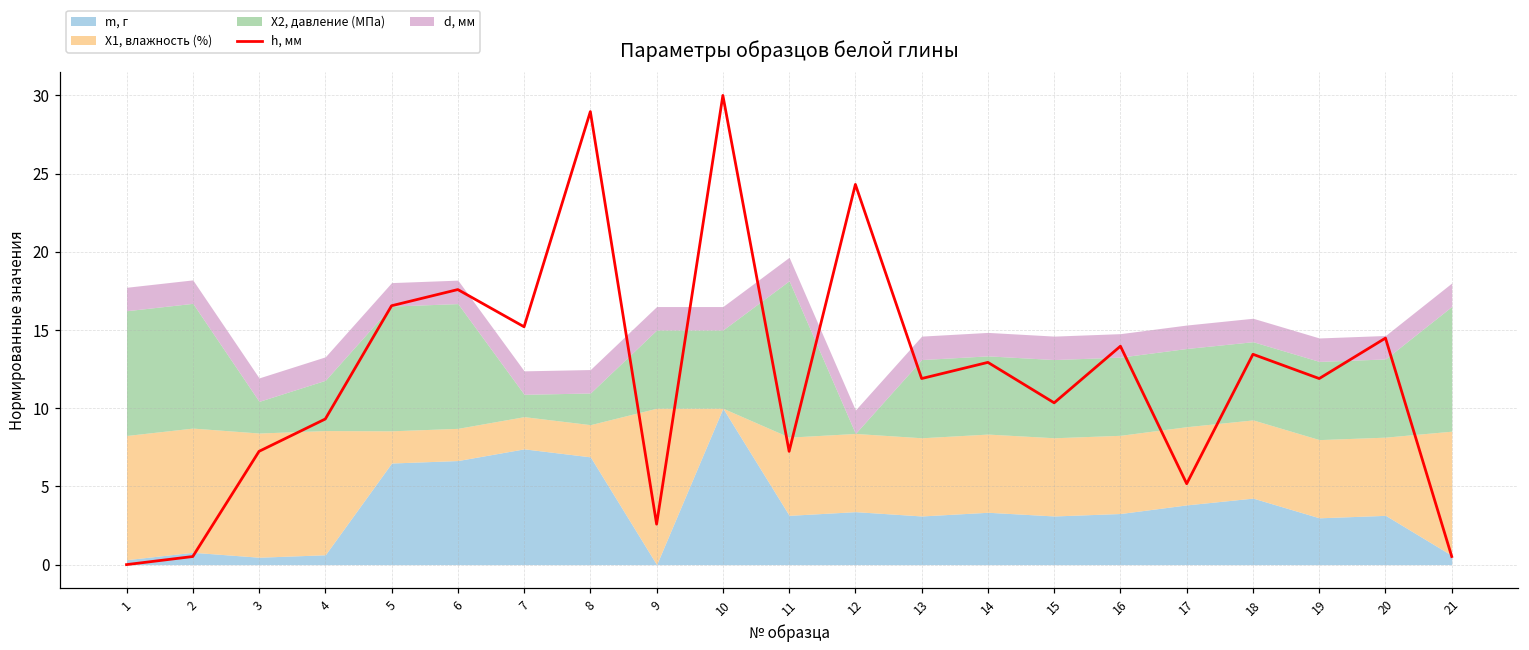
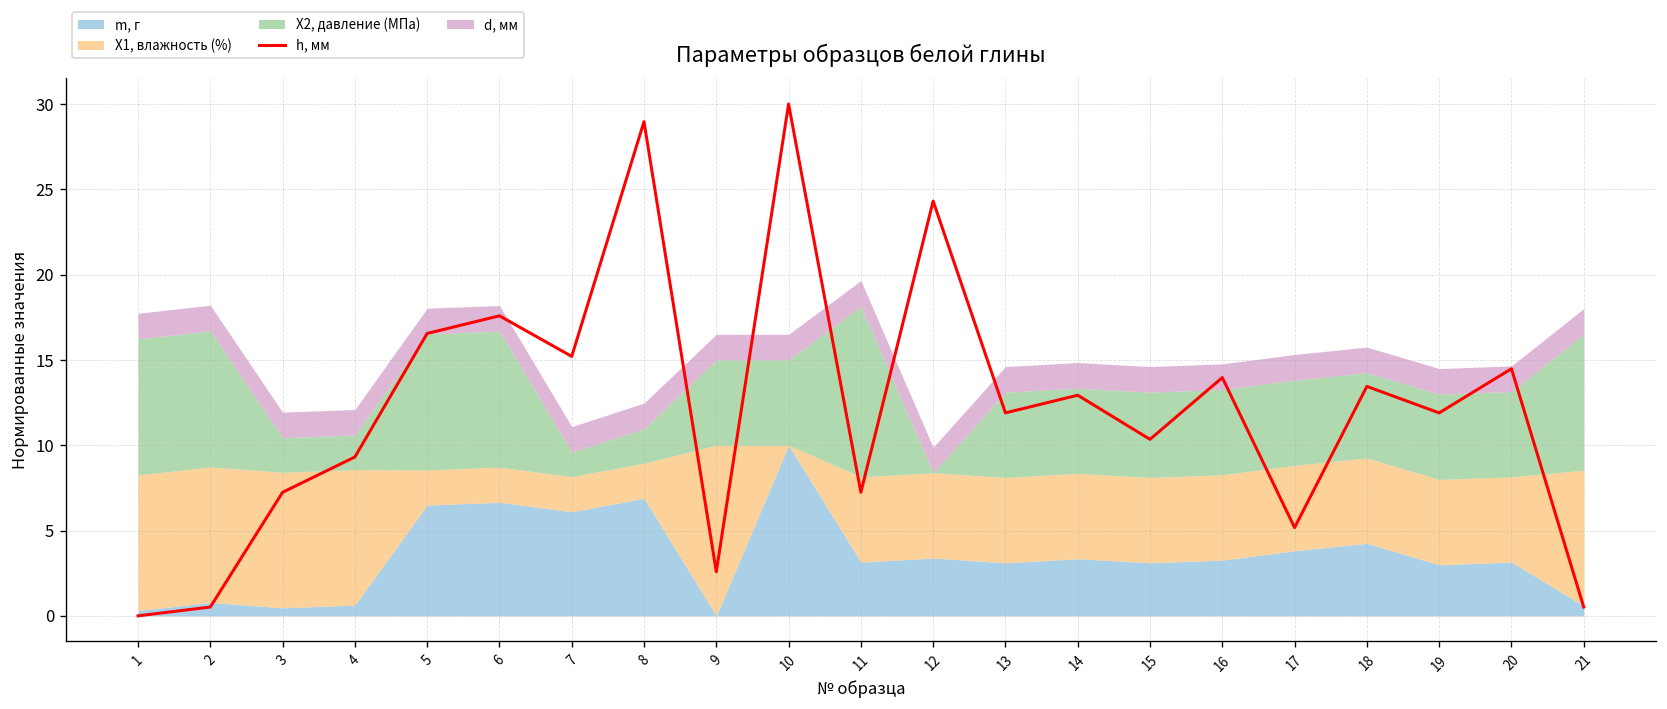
X2, давление (МПа), 4: 3.2 -> 2.0
m, г, 7: 7.4 -> 6.1
